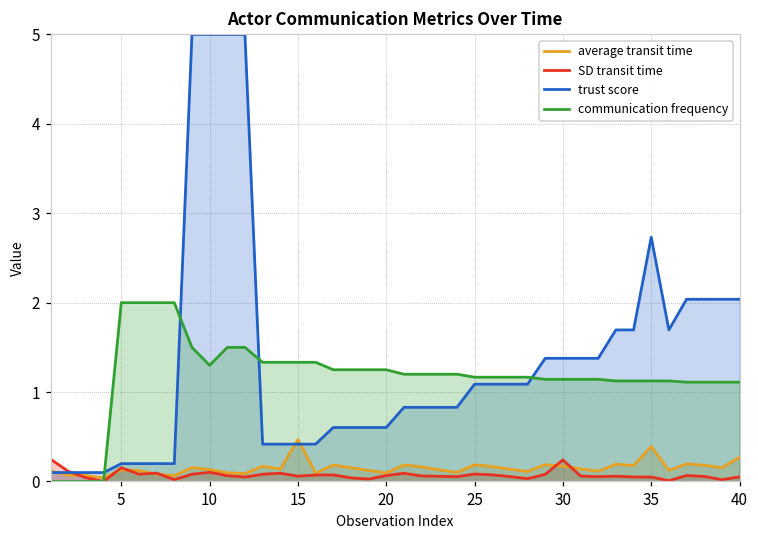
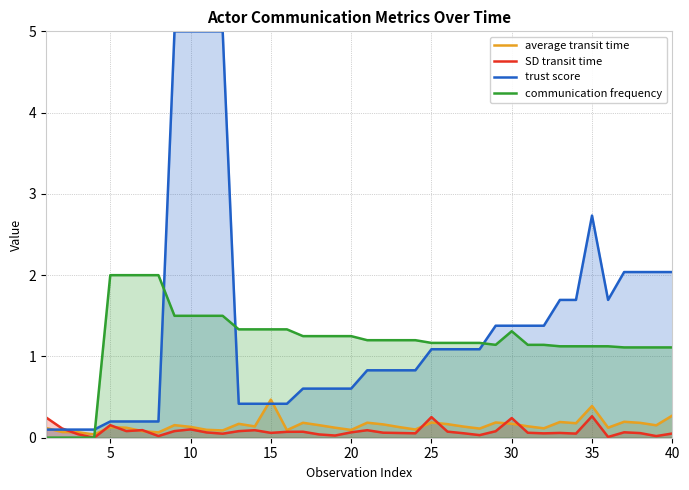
communication frequency, 10: 1.3 -> 1.5
SD transit time, 25: 0.1 -> 0.3
communication frequency, 30: 1.1 -> 1.3
SD transit time, 35: 0.1 -> 0.3
